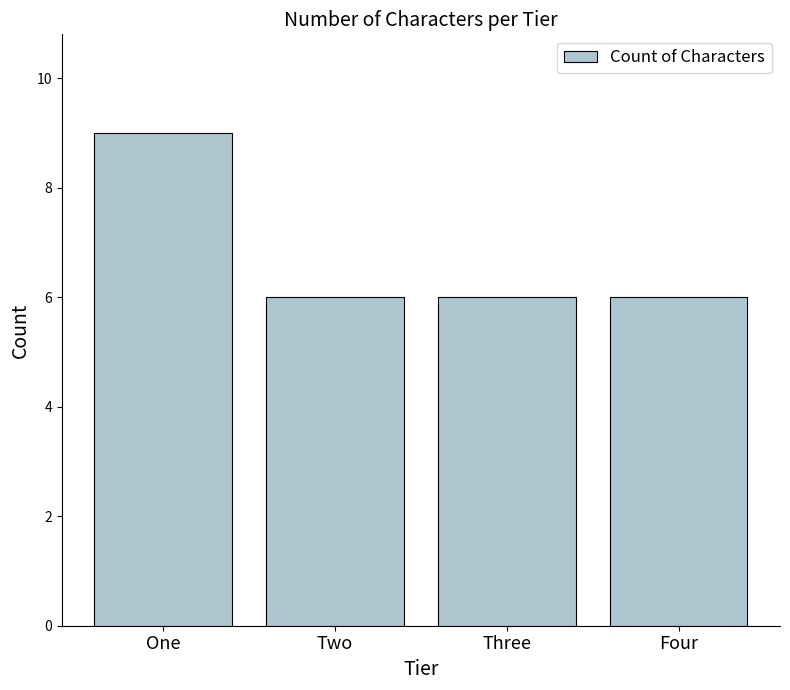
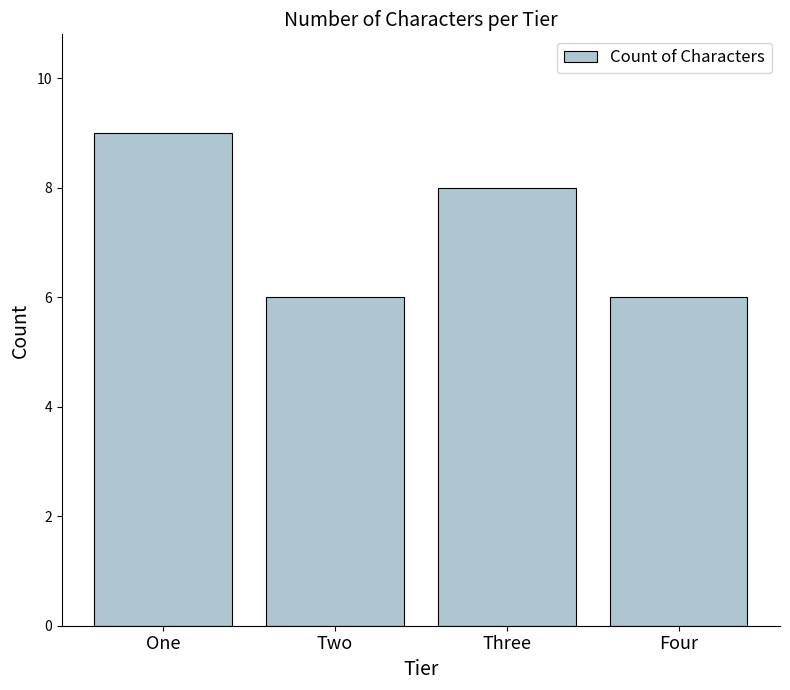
Three: 6 -> 8
